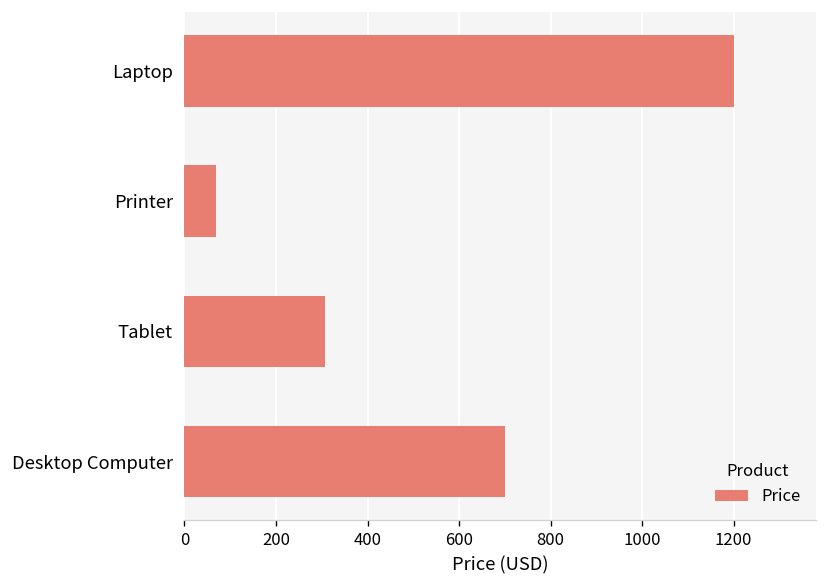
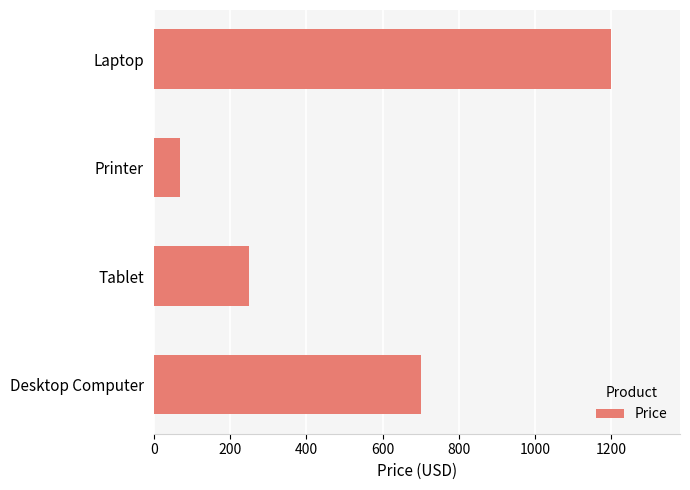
Tablet: 310 -> 250
